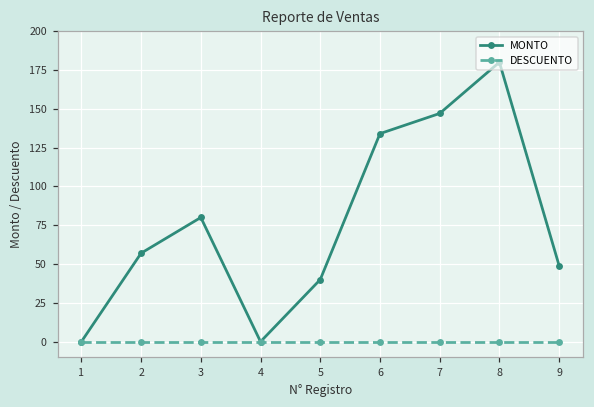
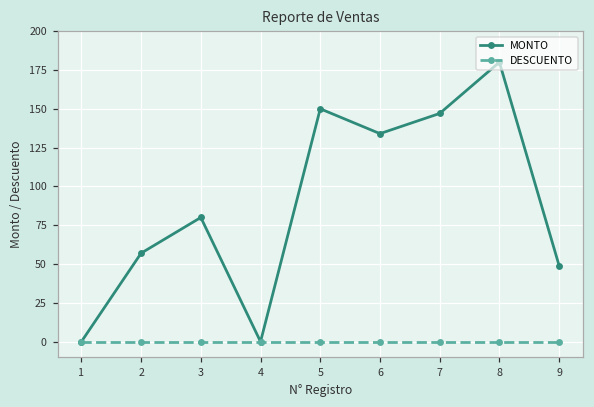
MONTO, 5: 40 -> 150
